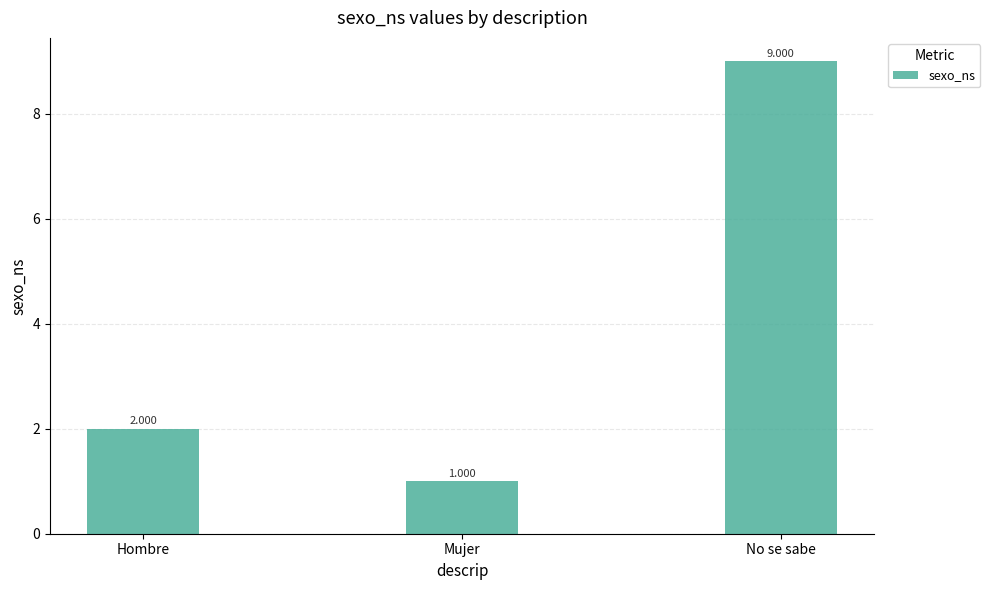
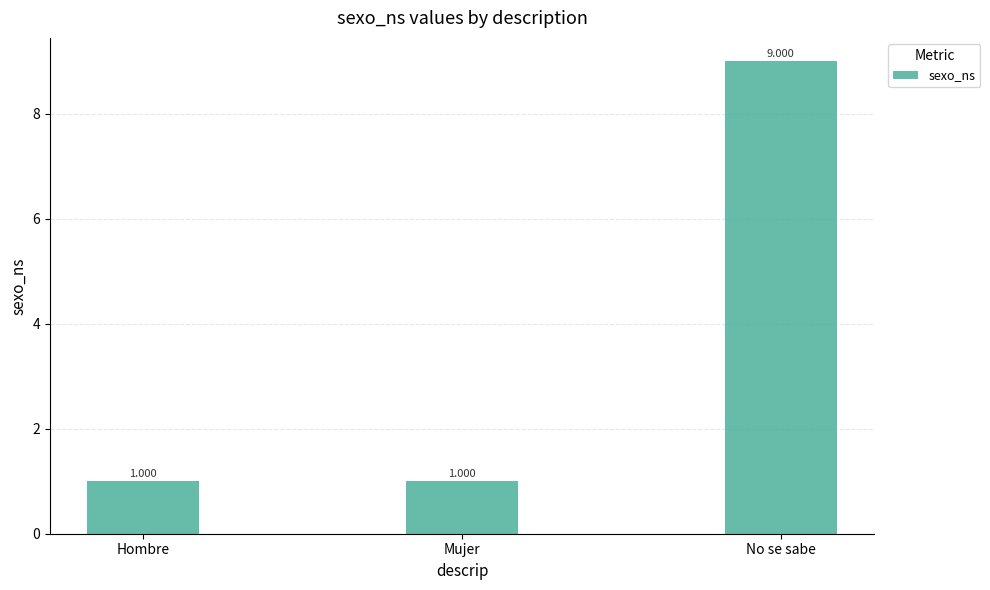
Hombre: 2.000 -> 1.000
